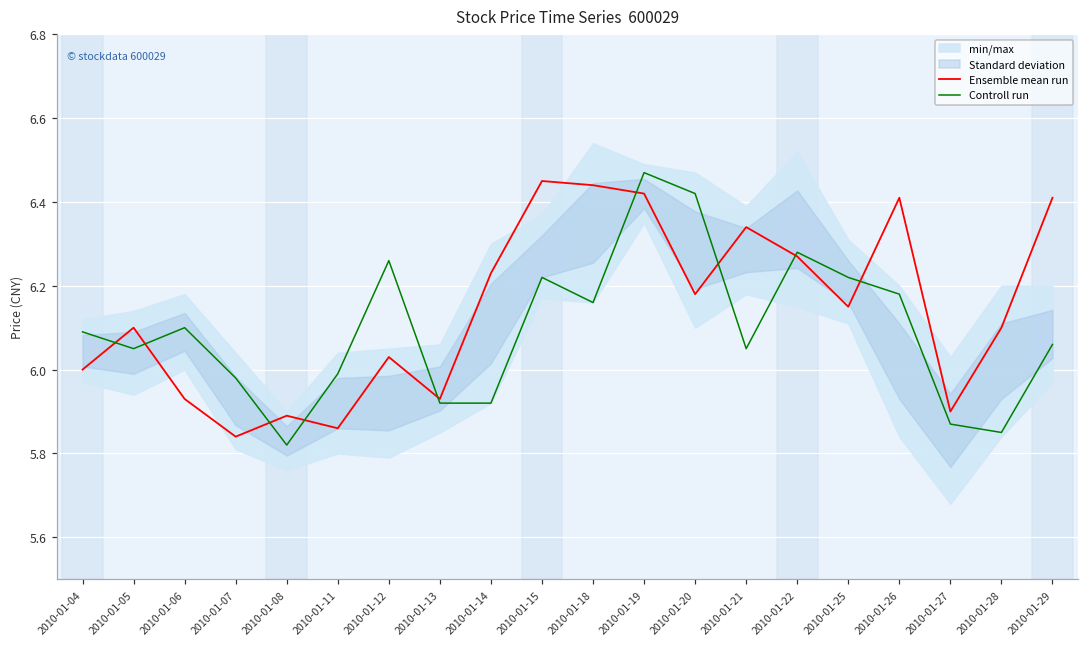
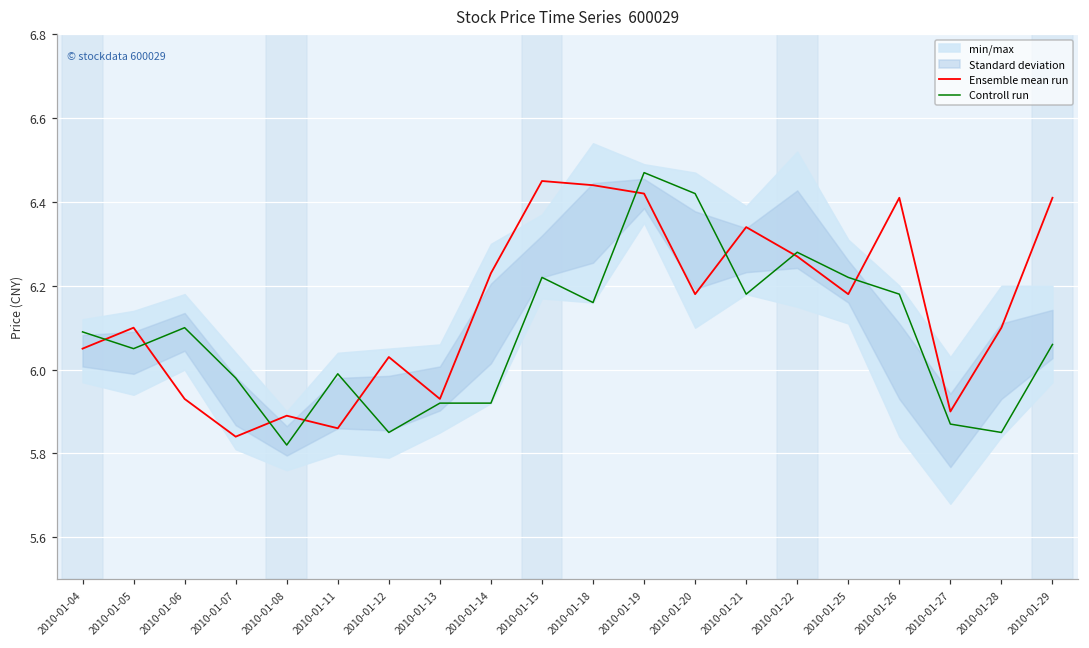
Ensemble mean run, 2010-01-04: 6.00 -> 6.05
Controll run, 2010-01-12: 6.26 -> 5.85
Controll run, 2010-01-21: 6.05 -> 6.18
Ensemble mean run, 2010-01-25: 6.15 -> 6.18
